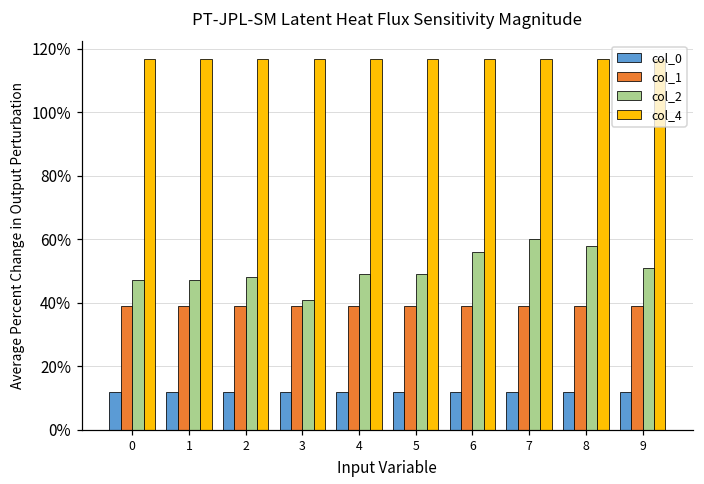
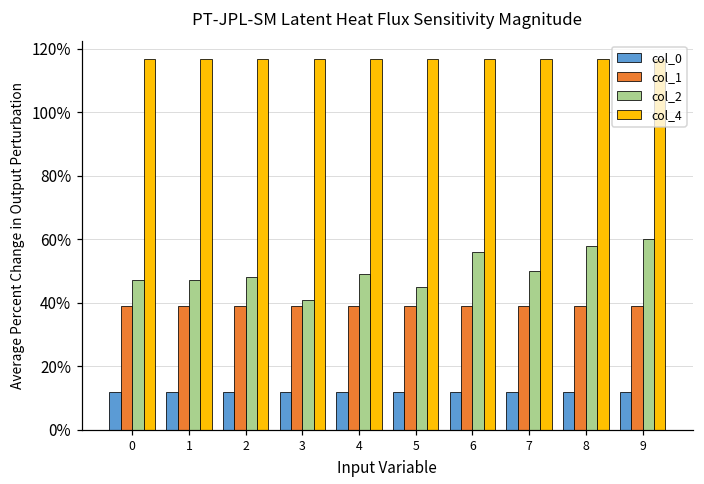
col_2, 5: 49% -> 45%
col_2, 7: 60% -> 50%
col_2, 9: 51% -> 60%
